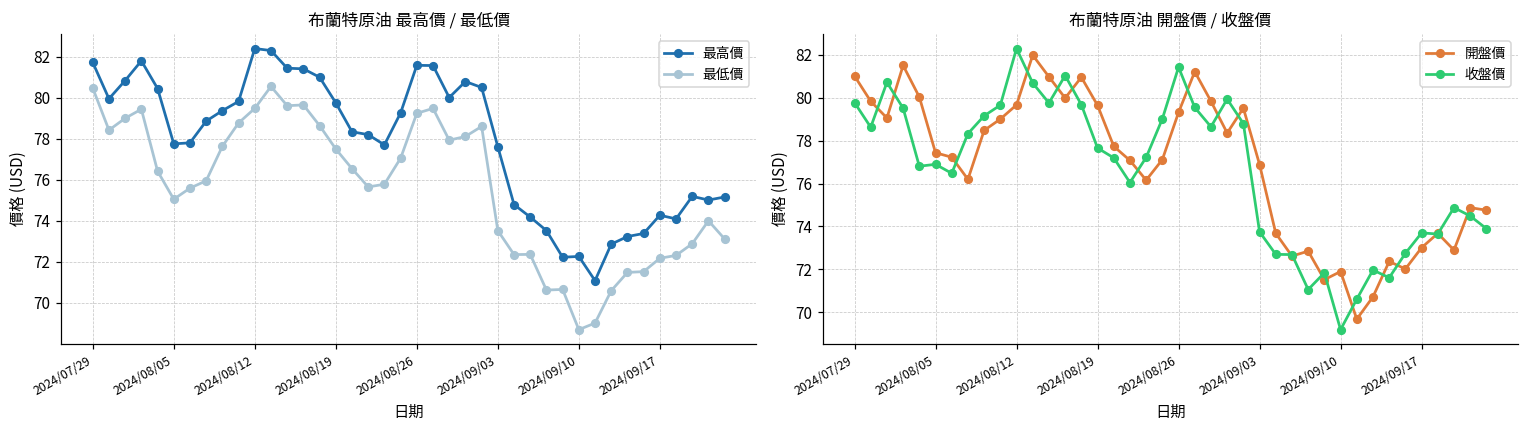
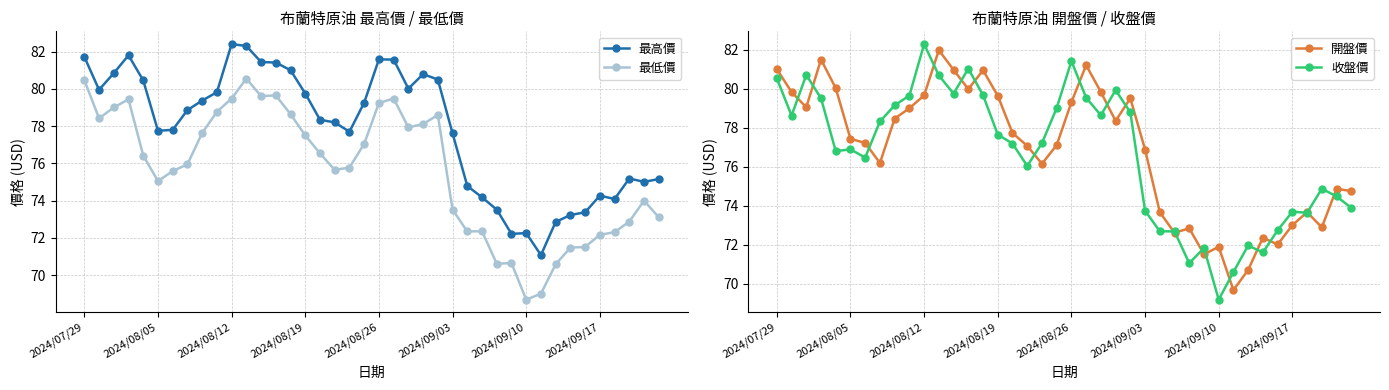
布蘭特原油 開盤價 / 收盤價, 收盤價, 2024/07/29: 79.8 -> 80.6
